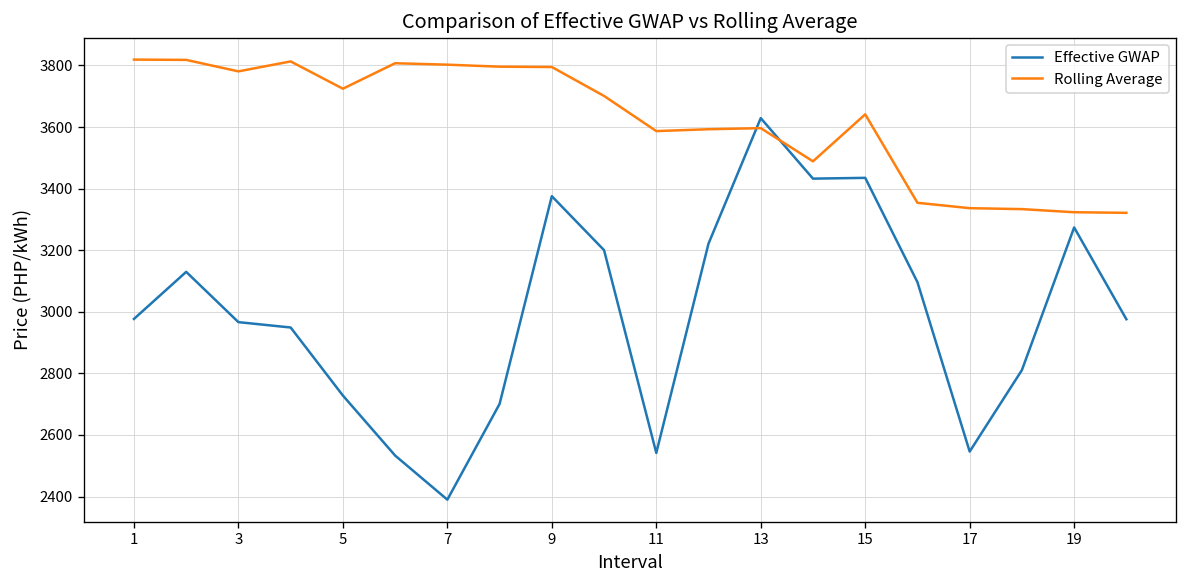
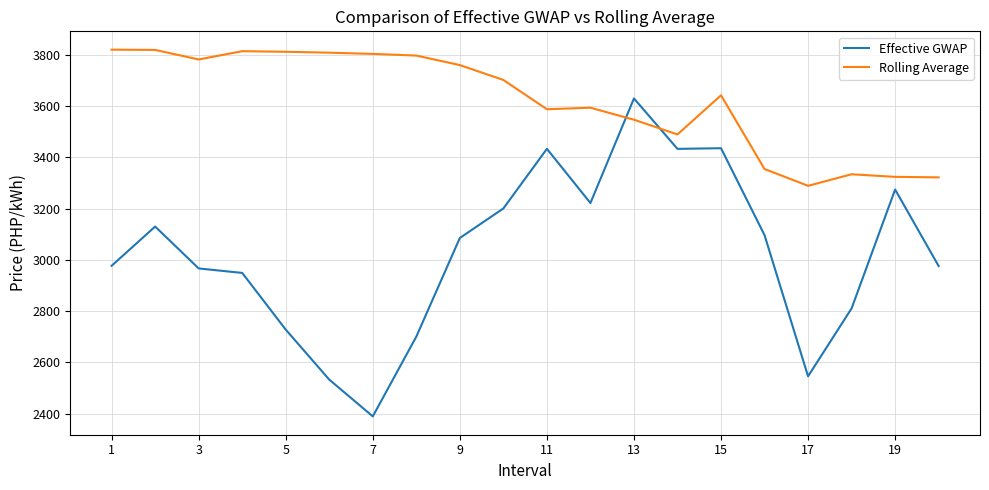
Rolling Average, 5: 3720 -> 3810
Effective GWAP, 9: 3380 -> 3090
Rolling Average, 9: 3800 -> 3760
Effective GWAP, 11: 2540 -> 3430
Rolling Average, 13: 3600 -> 3550
Rolling Average, 17: 3340 -> 3290
